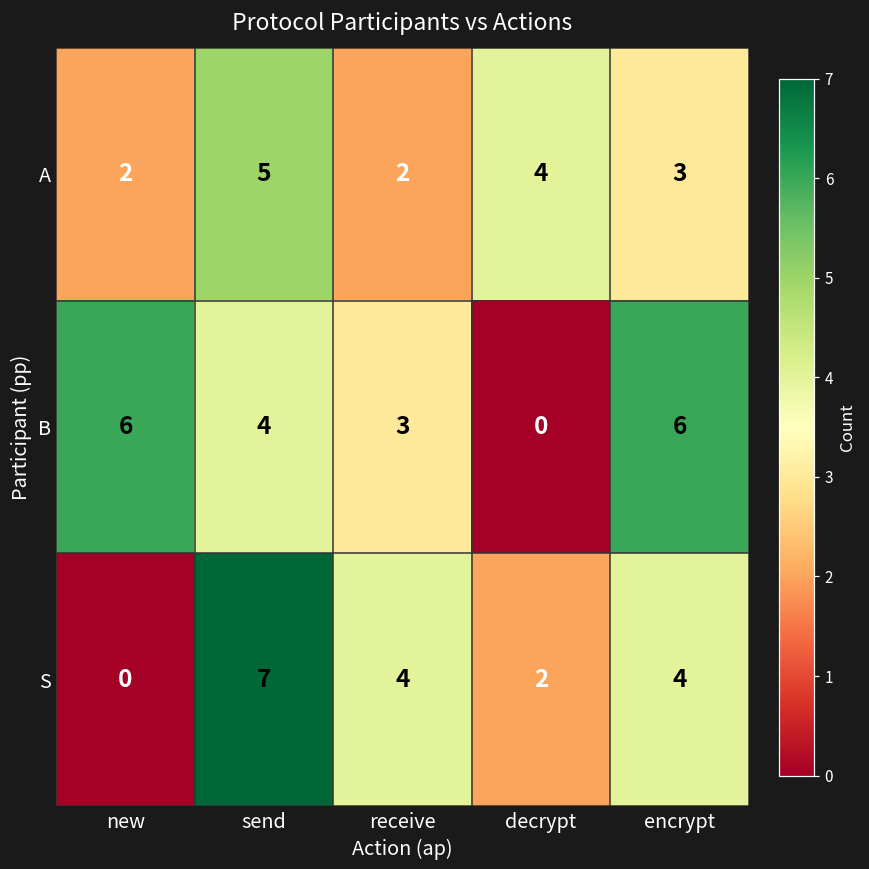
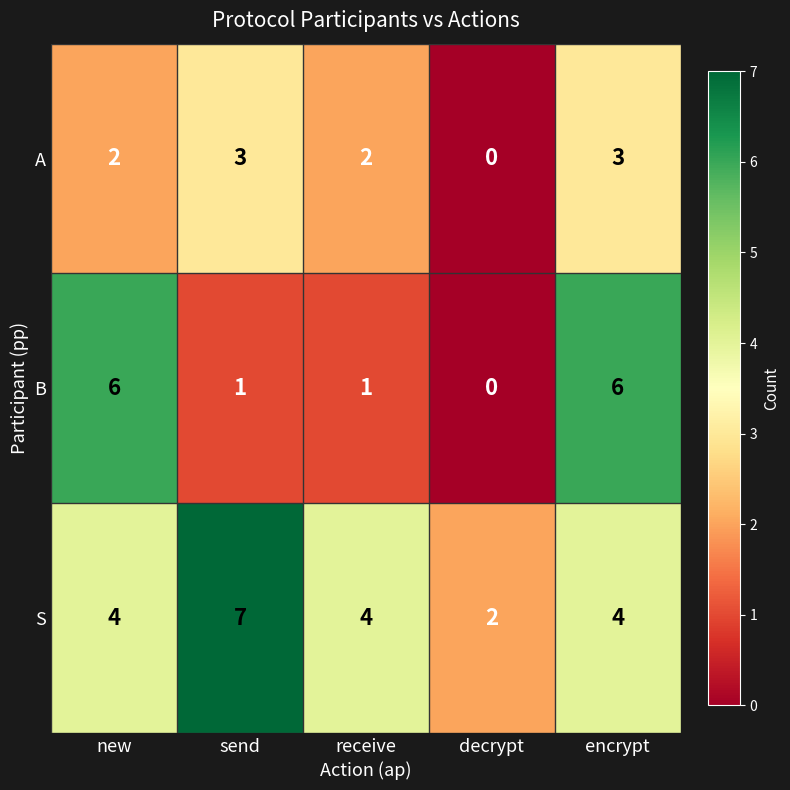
A, send: 5 -> 3
A, decrypt: 4 -> 0
B, send: 4 -> 1
B, receive: 3 -> 1
S, new: 0 -> 4
